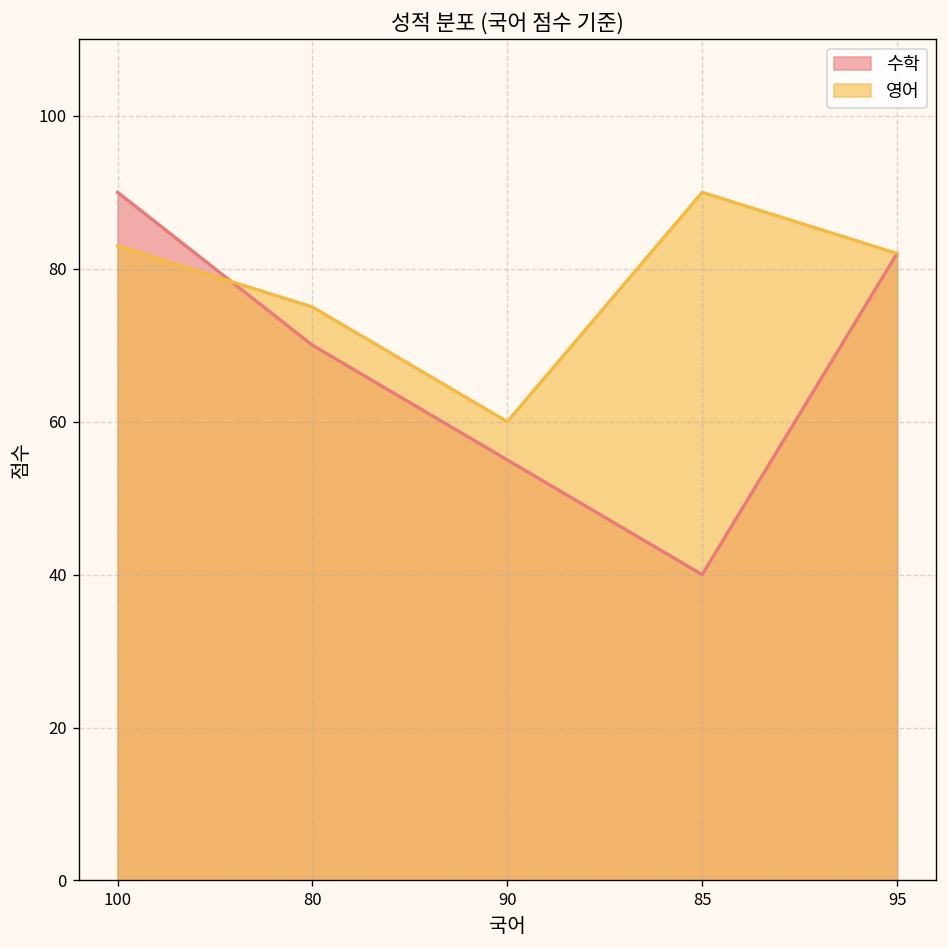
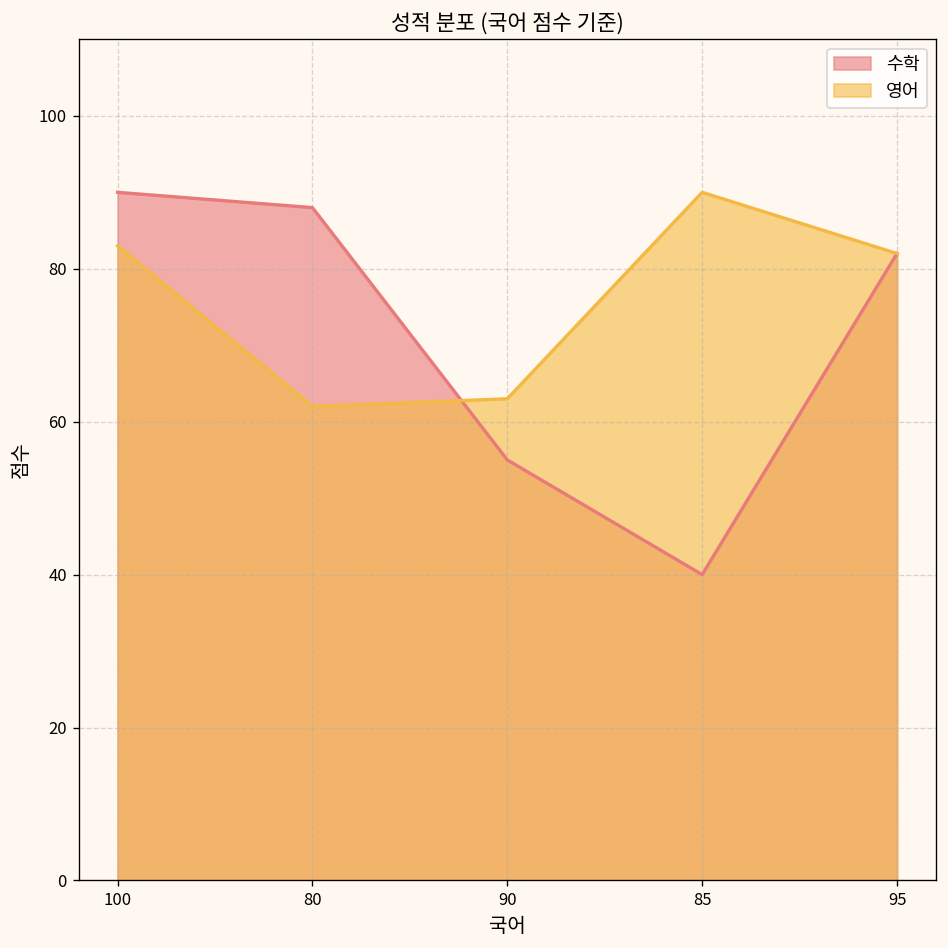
수학, 80: 70 -> 88
영어, 80: 75 -> 62
영어, 90: 60 -> 63
